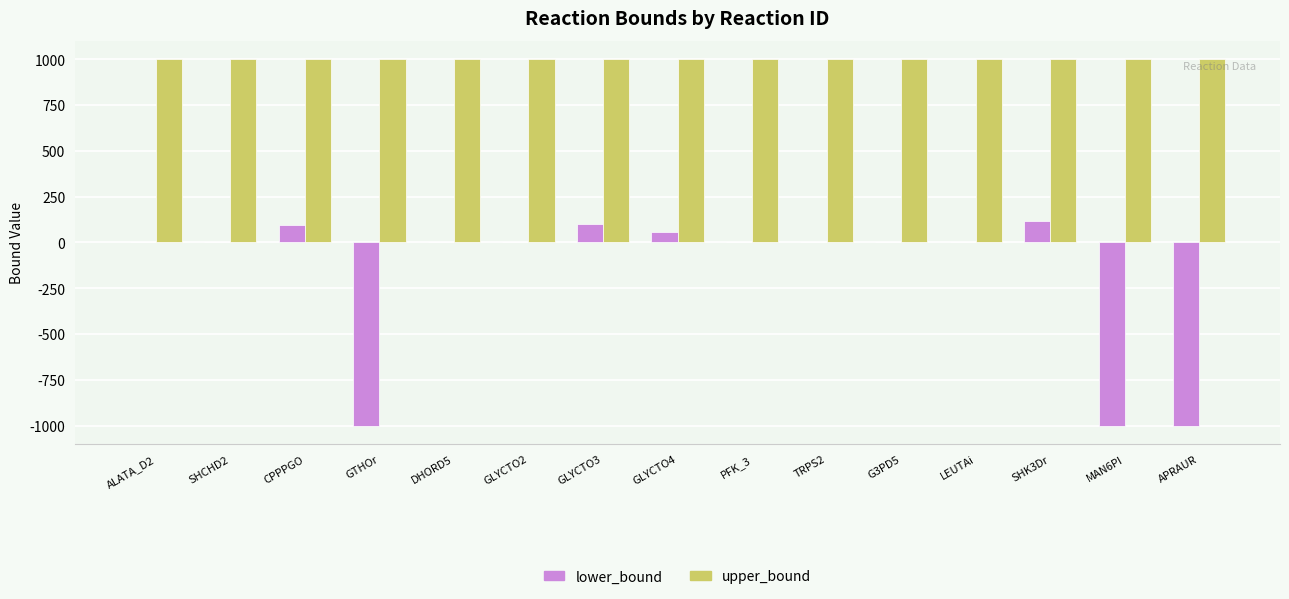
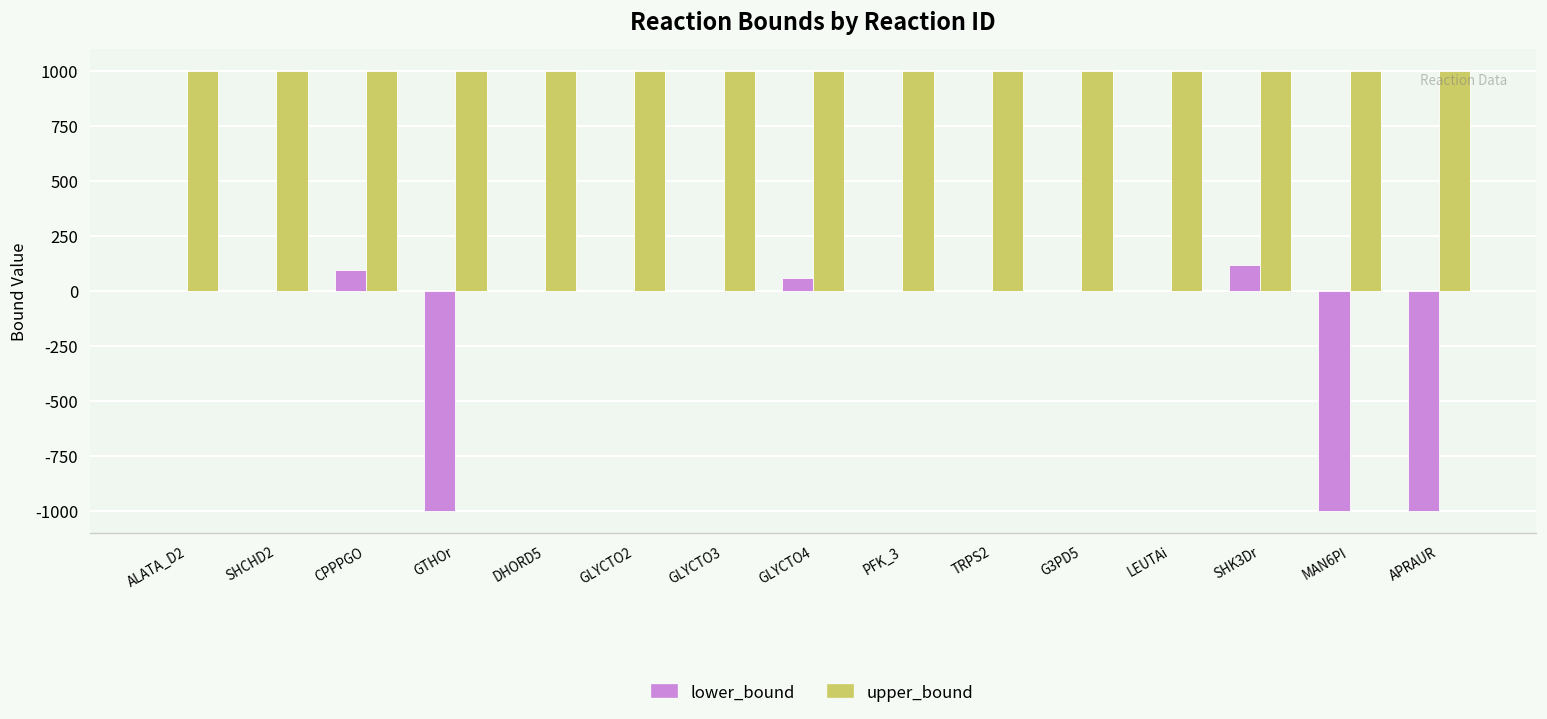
lower_bound, GLYCTO3: 100 -> 0
